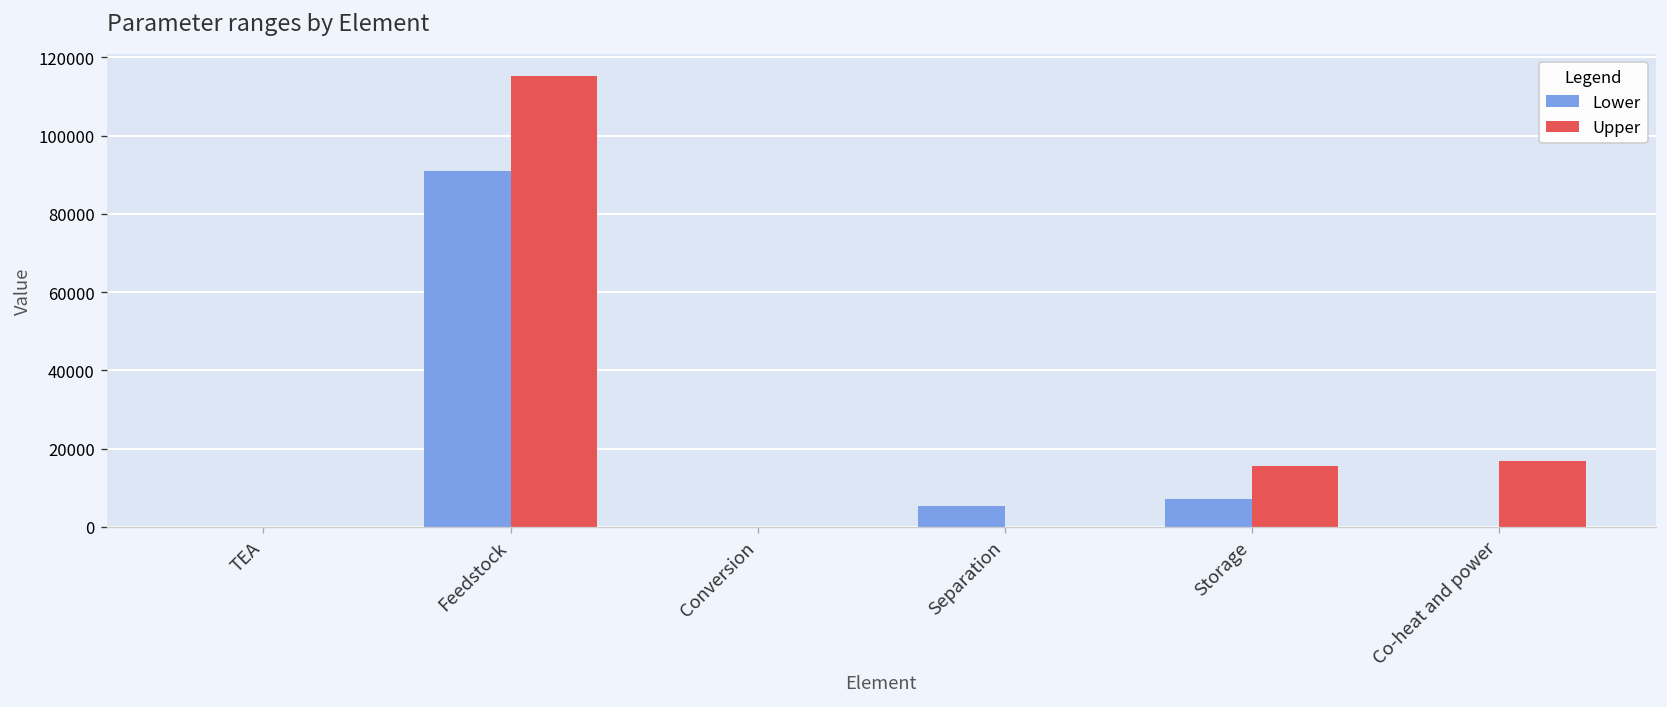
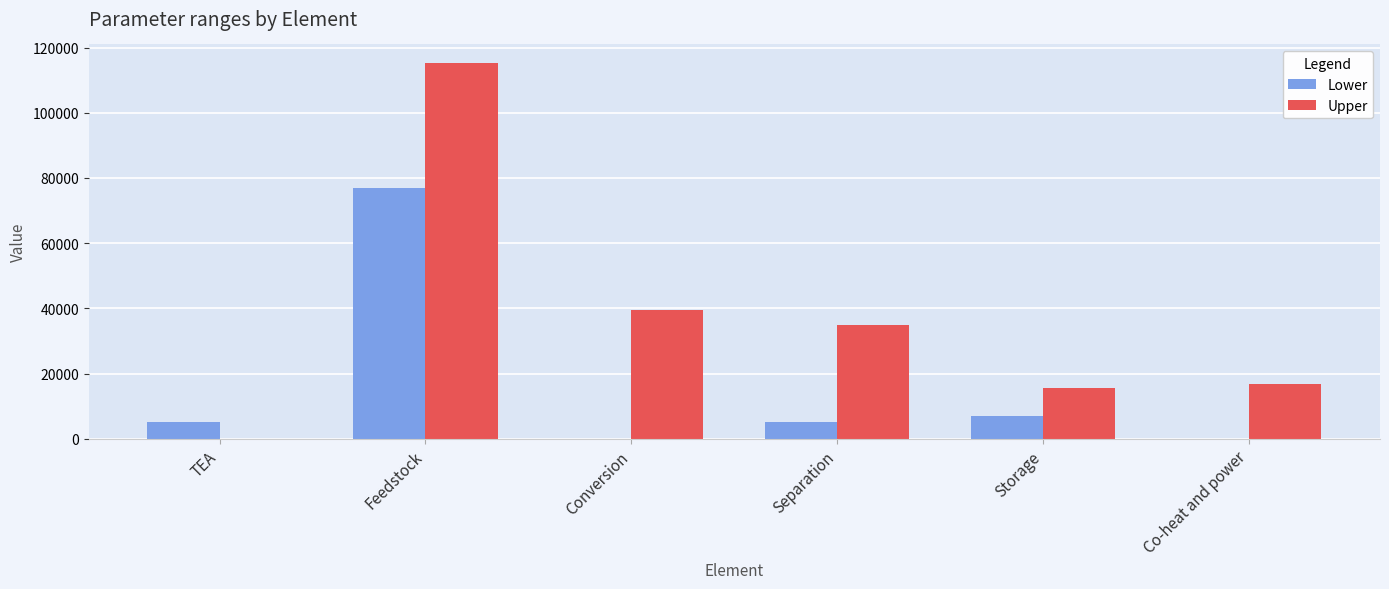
Lower, TEA: 0 -> 5000
Lower, Feedstock: 91000 -> 77000
Upper, Conversion: 0 -> 39000
Upper, Separation: 0 -> 35000
